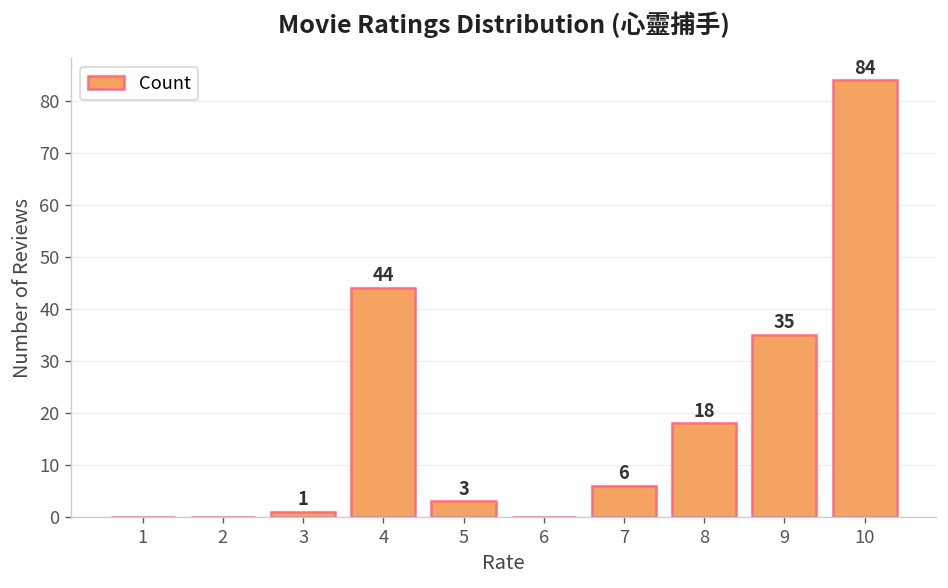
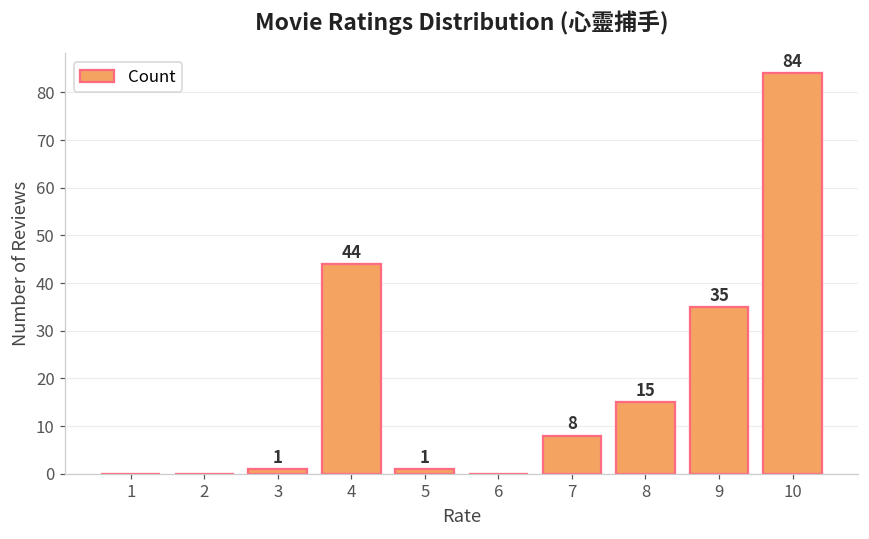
5: 3 -> 1
7: 6 -> 8
8: 18 -> 15
